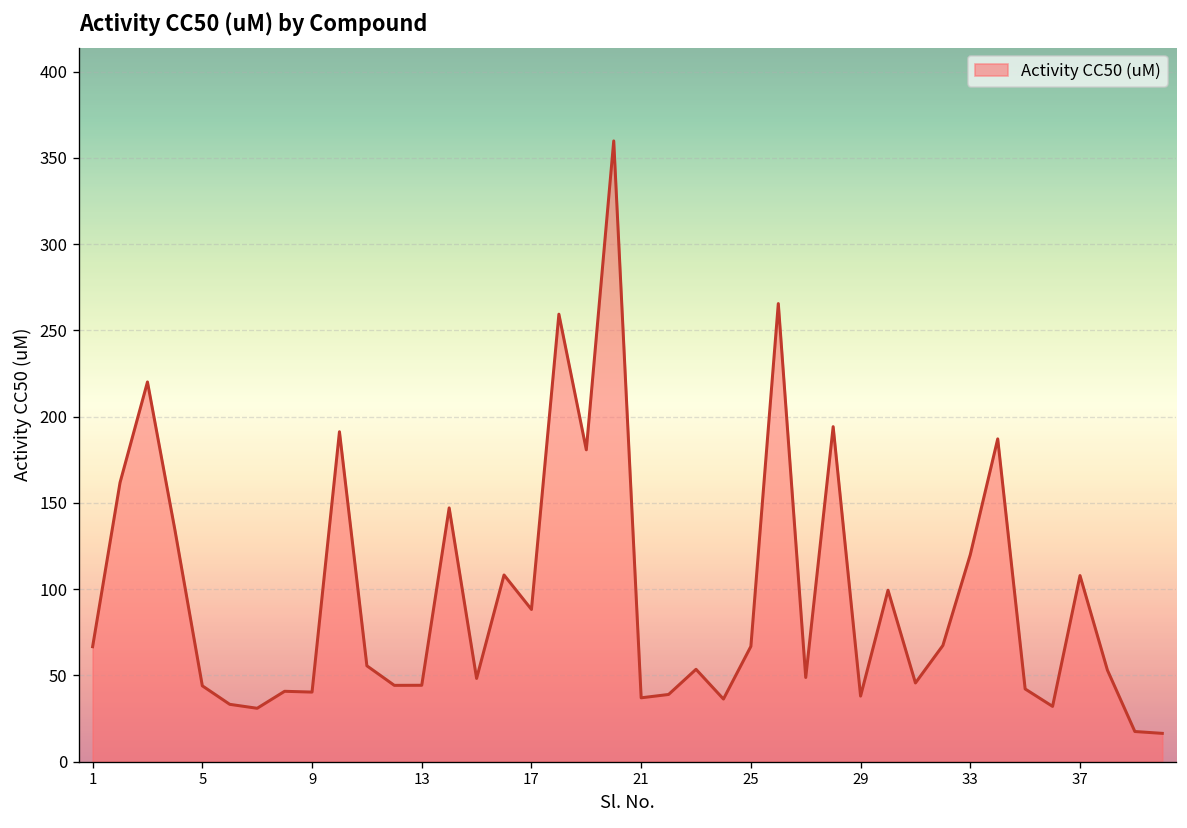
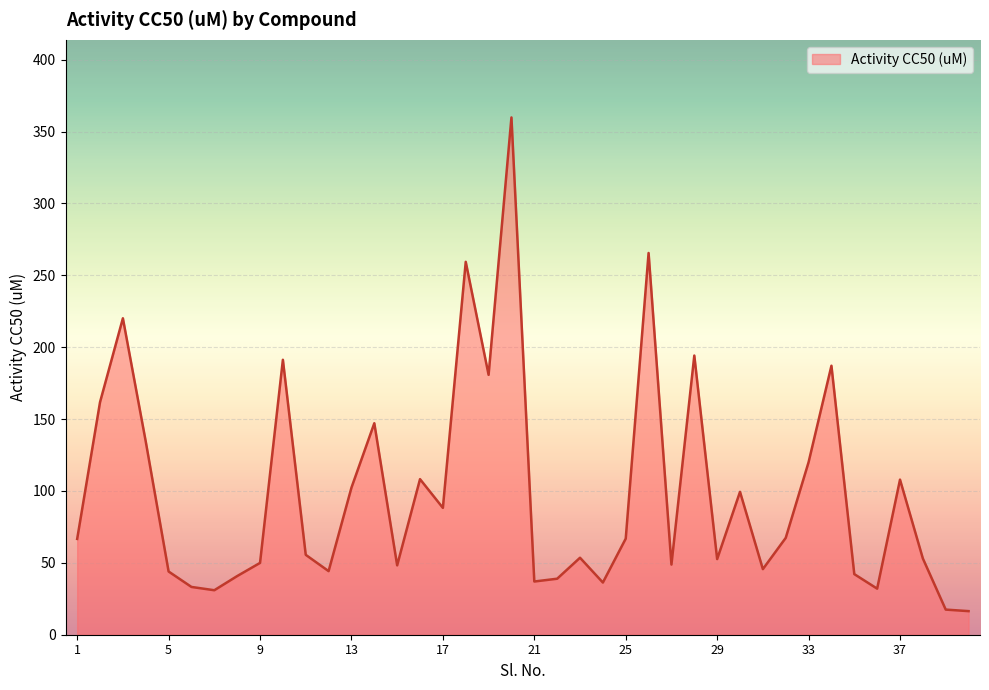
9: 40 -> 50
13: 44 -> 102
29: 38 -> 53
